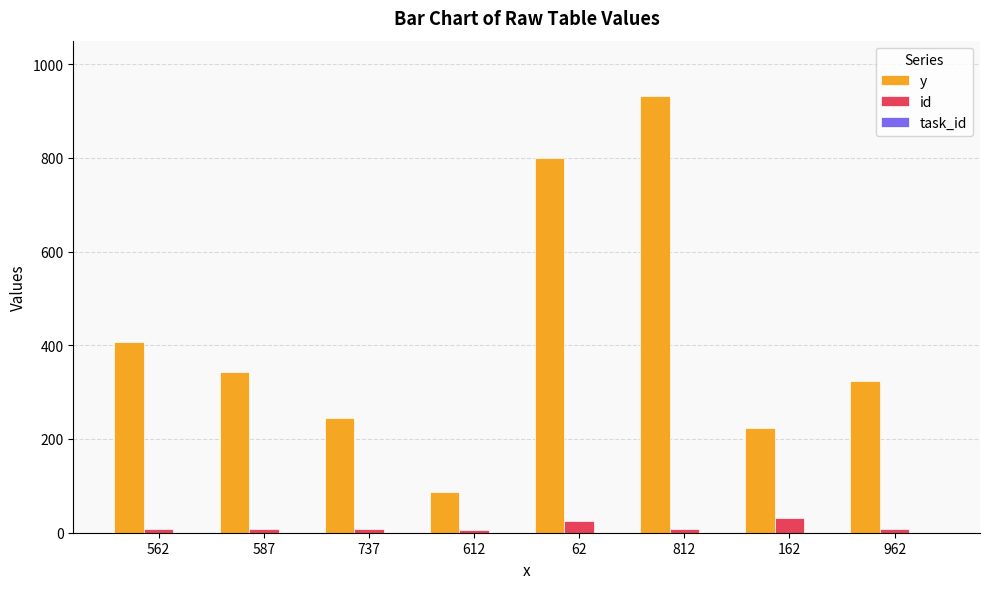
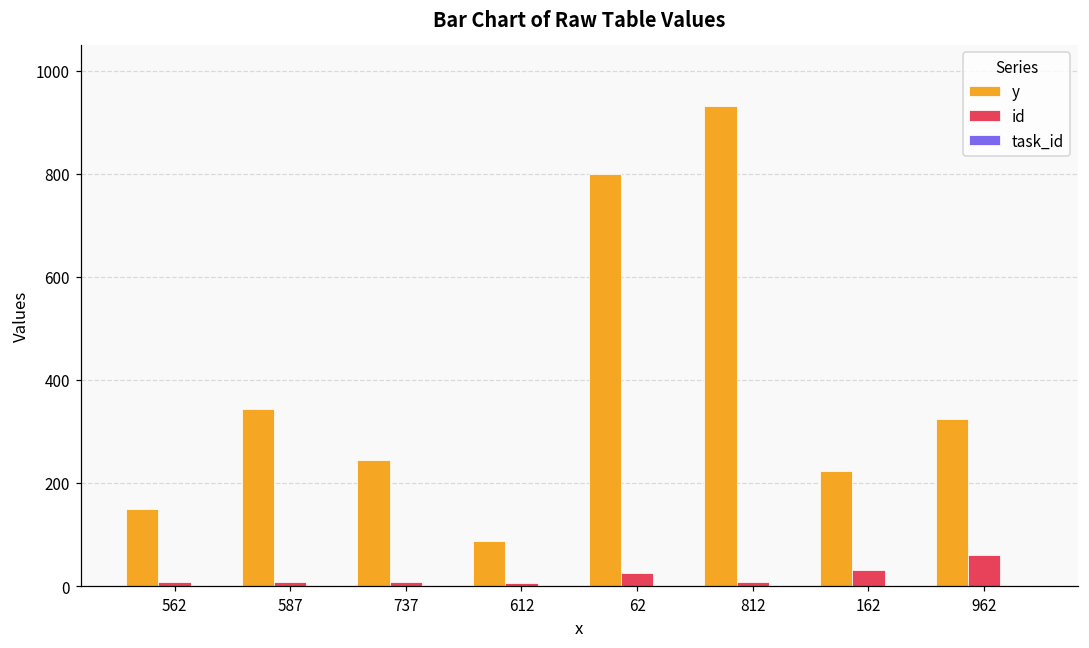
y, 562: 410 -> 150
id, 962: 10 -> 60
